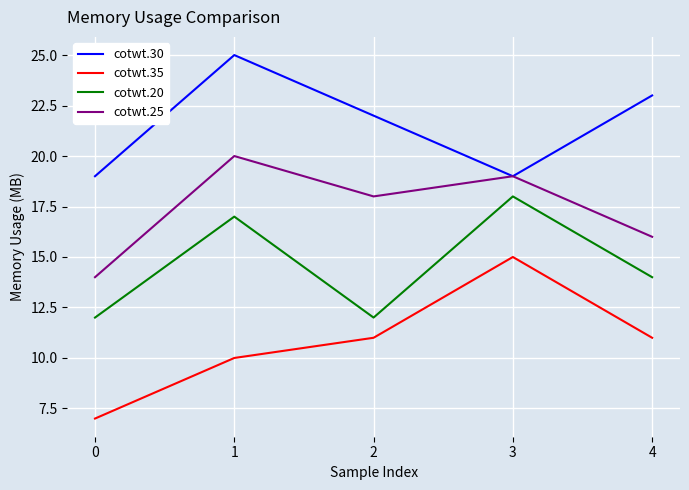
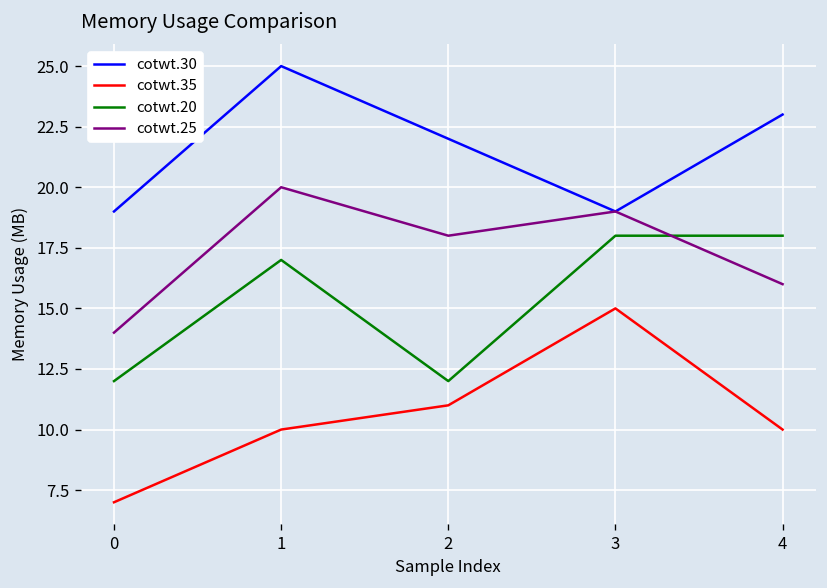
cotwt.35, 4: 11 -> 10
cotwt.20, 4: 14 -> 18
